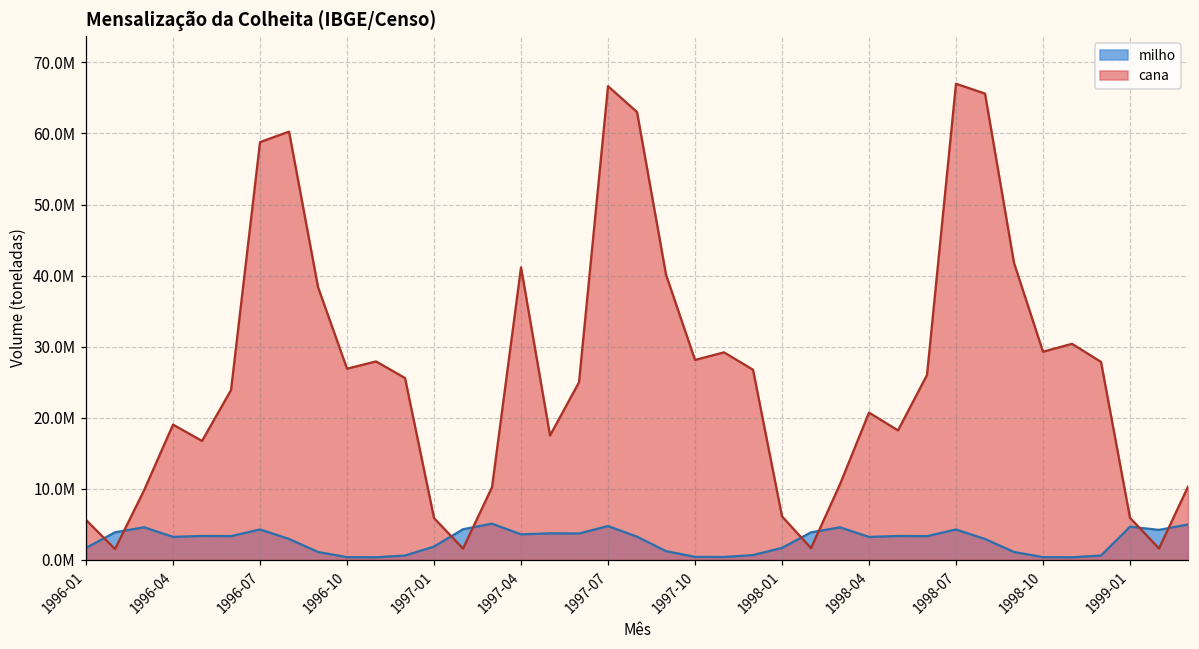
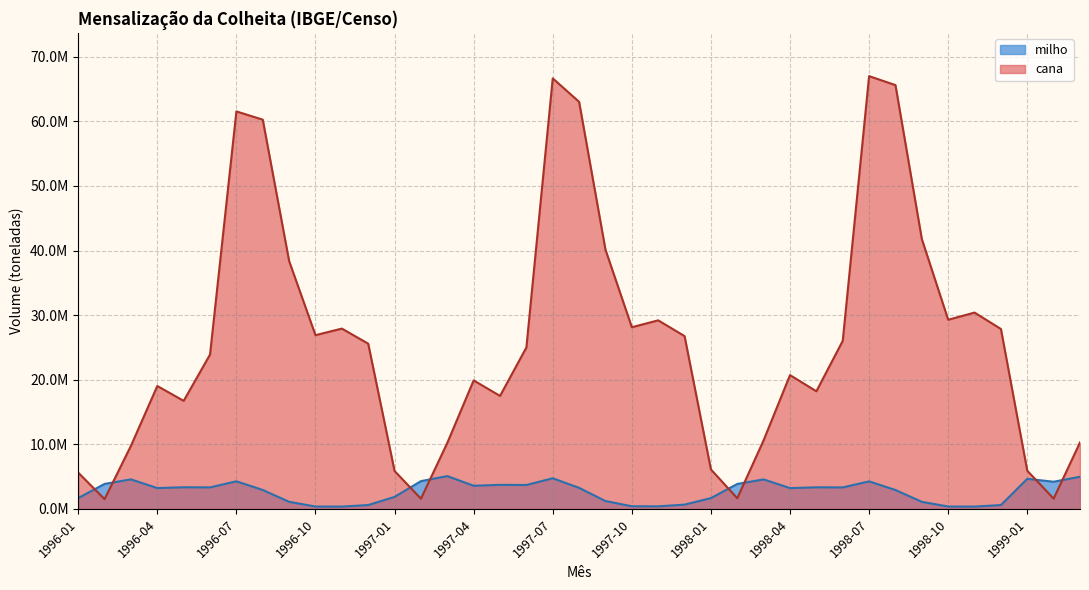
cana, 1996-07: 59000000 -> 62000000
cana, 1997-04: 41000000 -> 20000000
